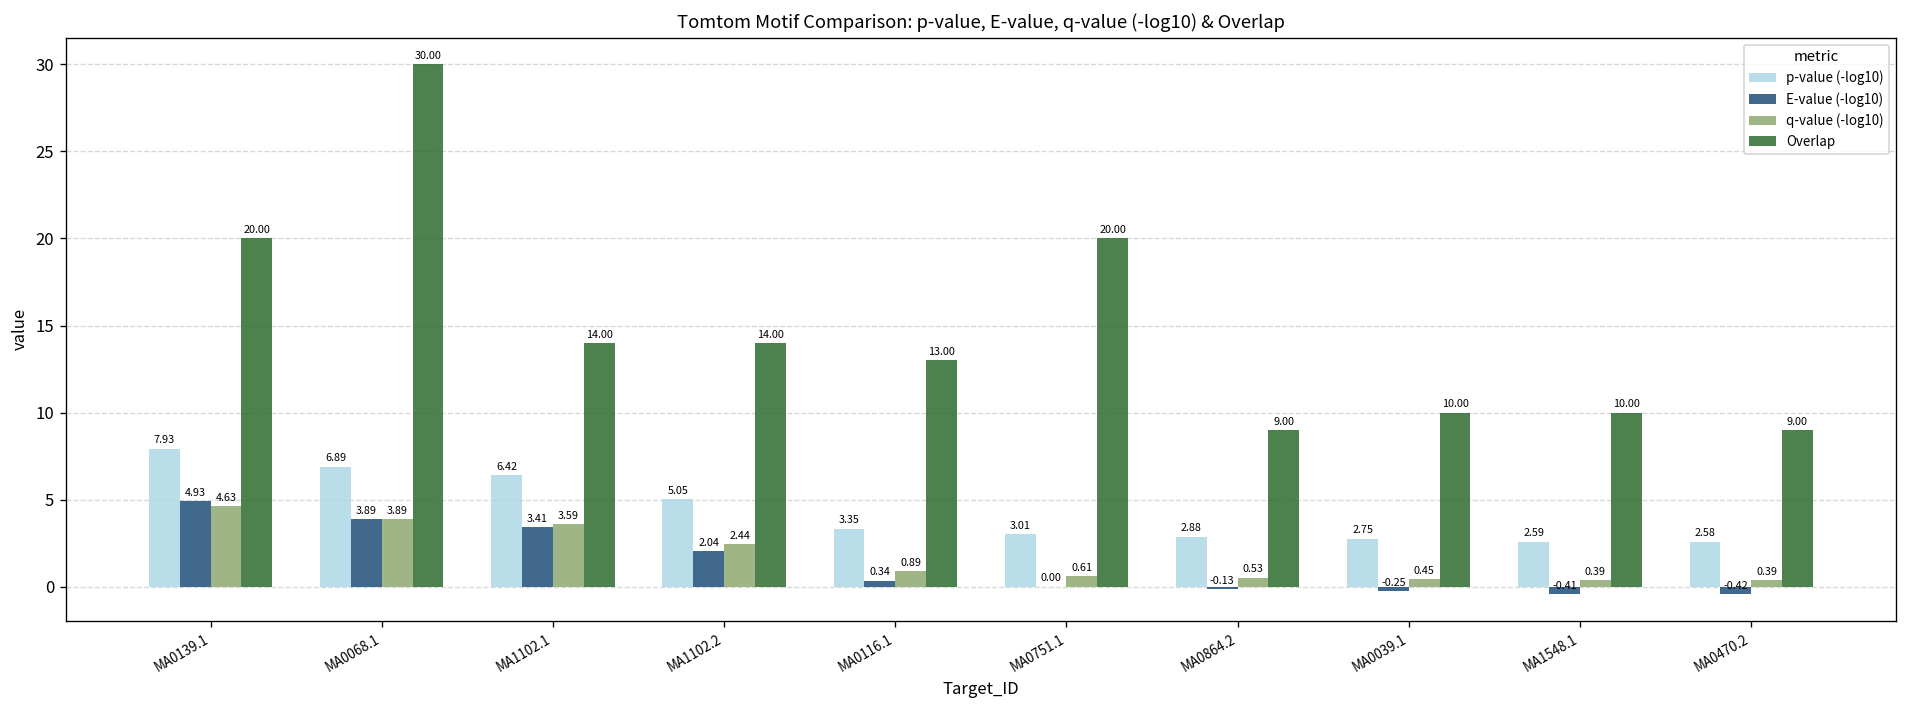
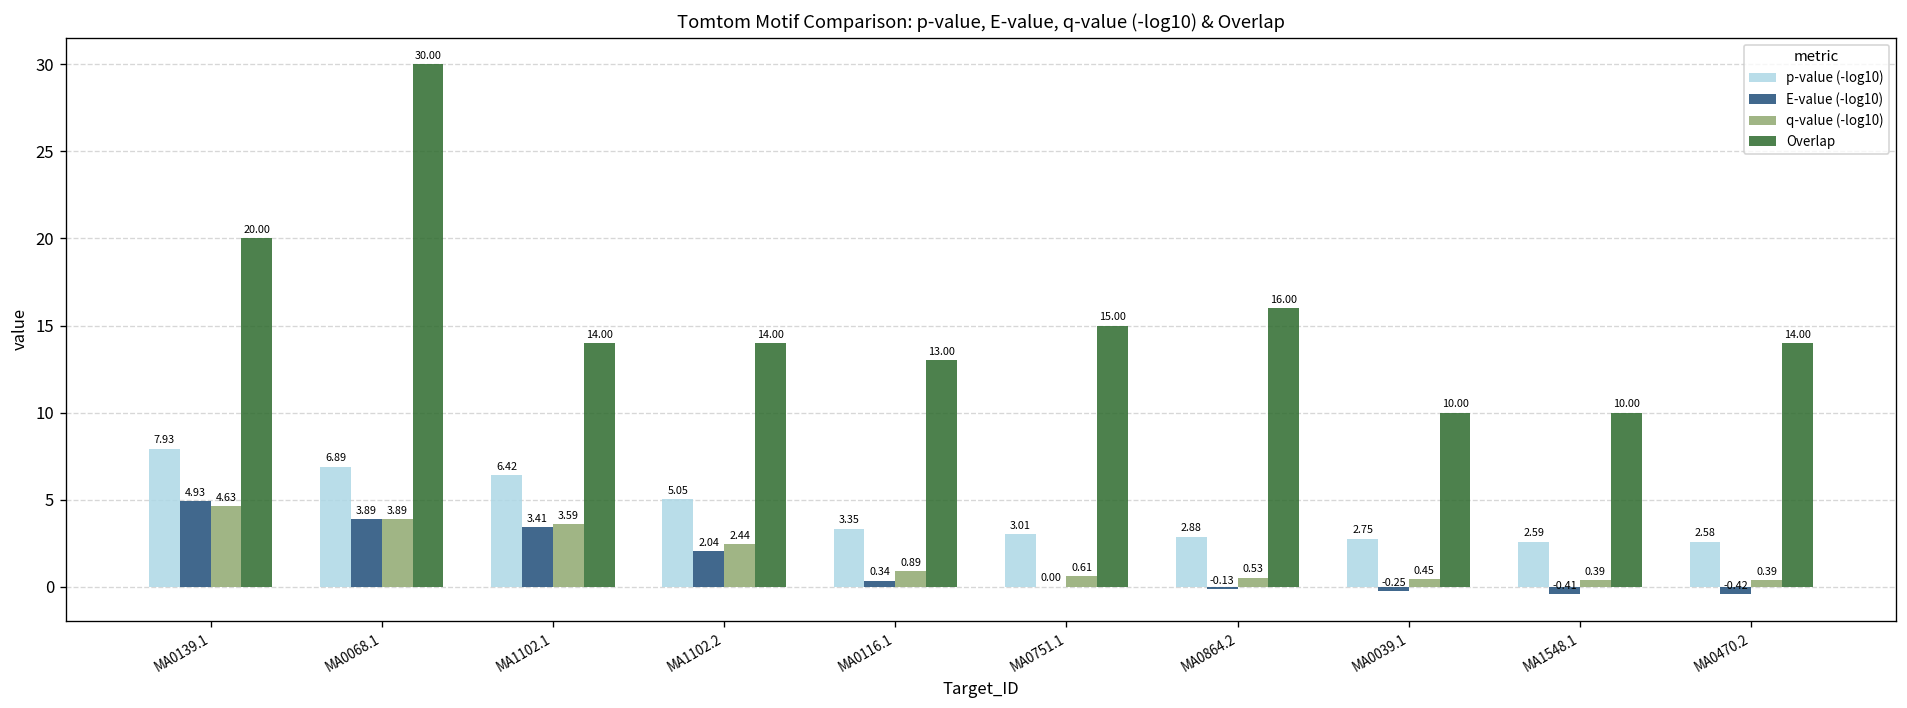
Overlap, MA0751.1: 20.00 -> 15.00
Overlap, MA0864.2: 9.00 -> 16.00
Overlap, MA0470.2: 9.00 -> 14.00
